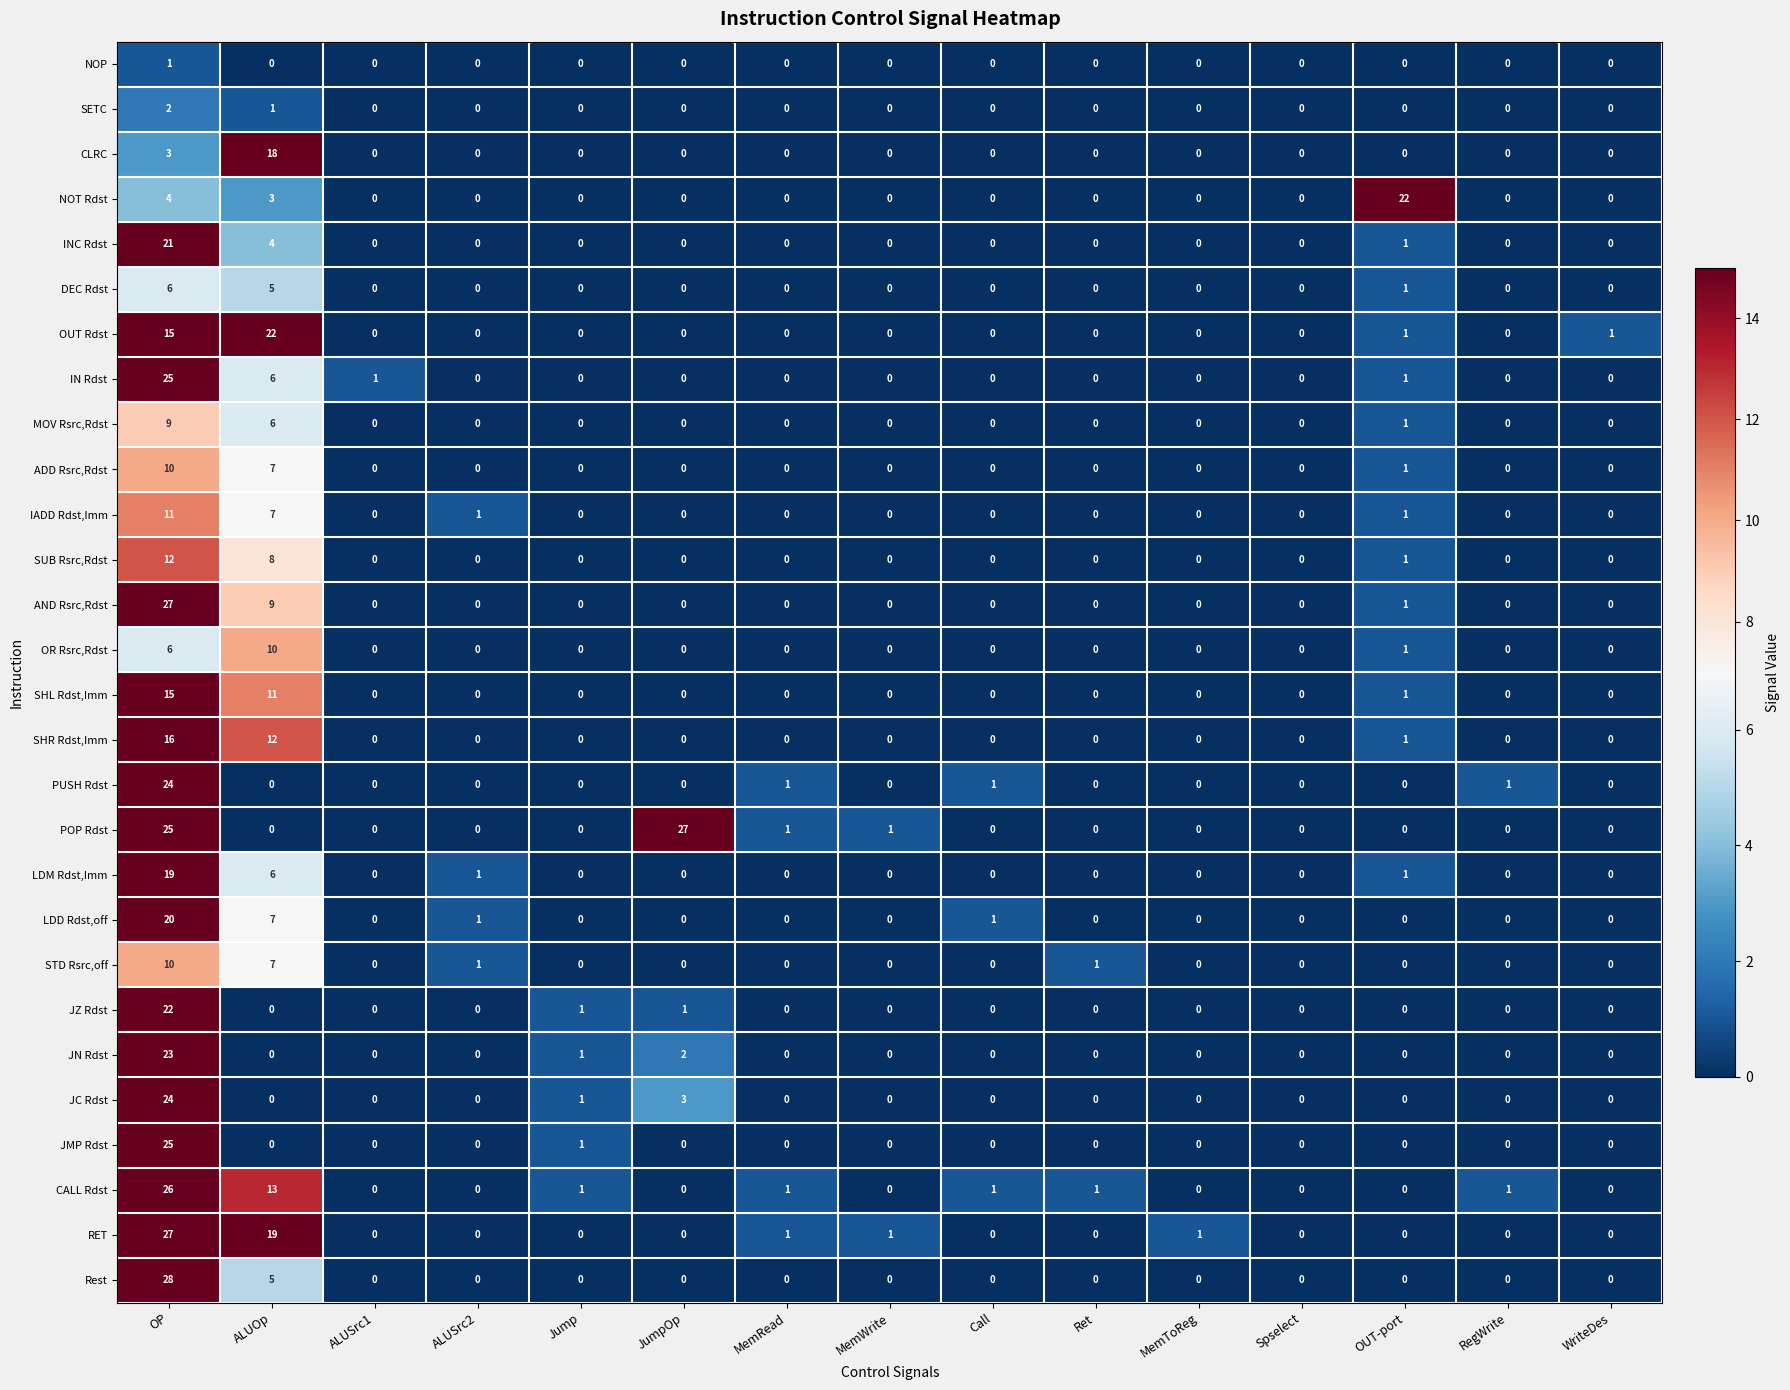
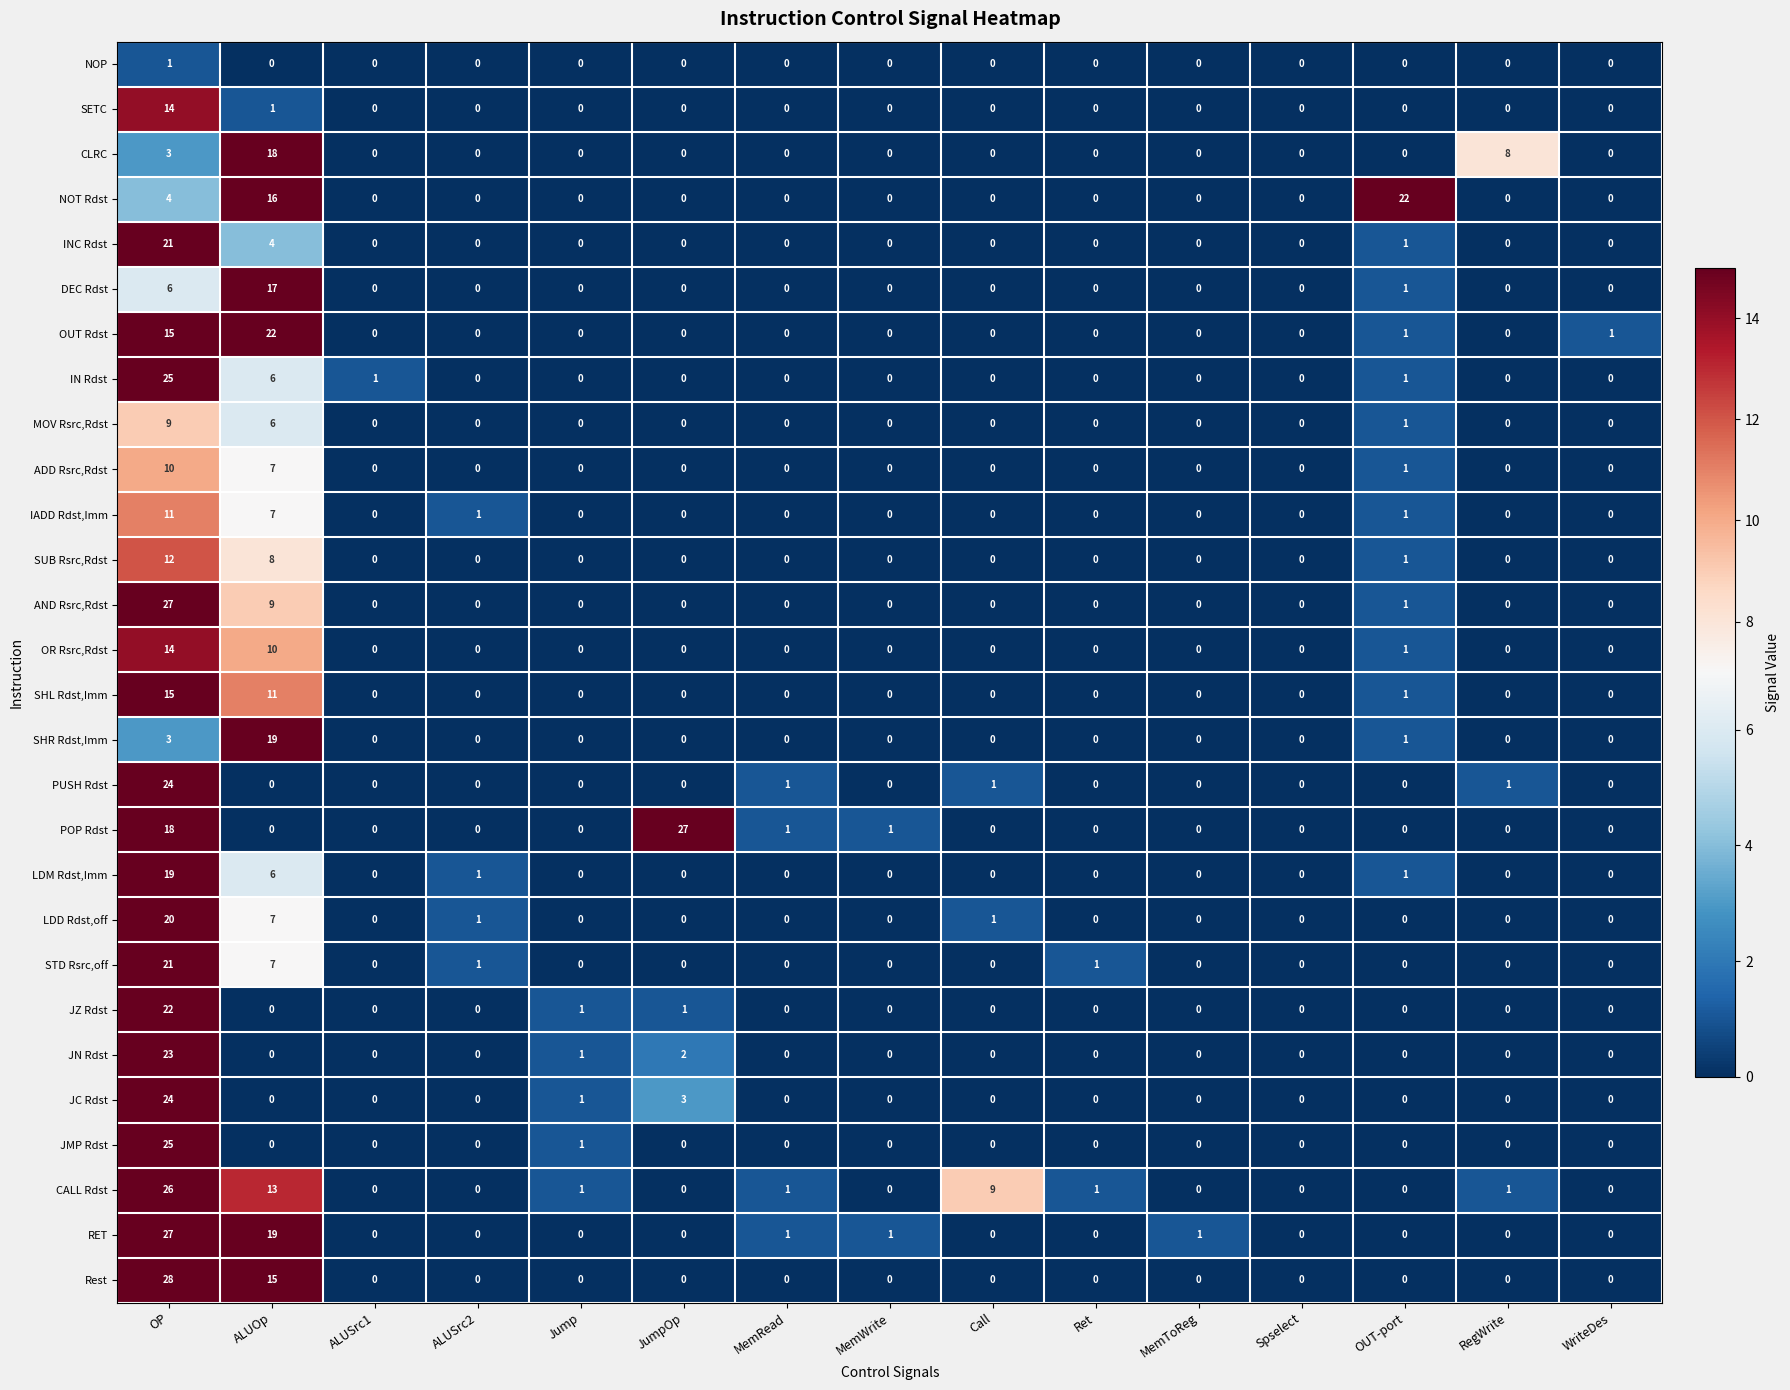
SETC, OP: 2 -> 14
CLRC, RegWrite: 0 -> 8
NOT Rdst, ALUOp: 3 -> 16
DEC Rdst, ALUOp: 5 -> 17
OR Rsrc,Rdst, OP: 6 -> 14
SHR Rdst,Imm, OP: 16 -> 3
SHR Rdst,Imm, ALUOp: 12 -> 19
POP Rdst, OP: 25 -> 18
STD Rsrc,off, OP: 10 -> 21
CALL Rdst, Call: 1 -> 9
Rest, ALUOp: 5 -> 15
